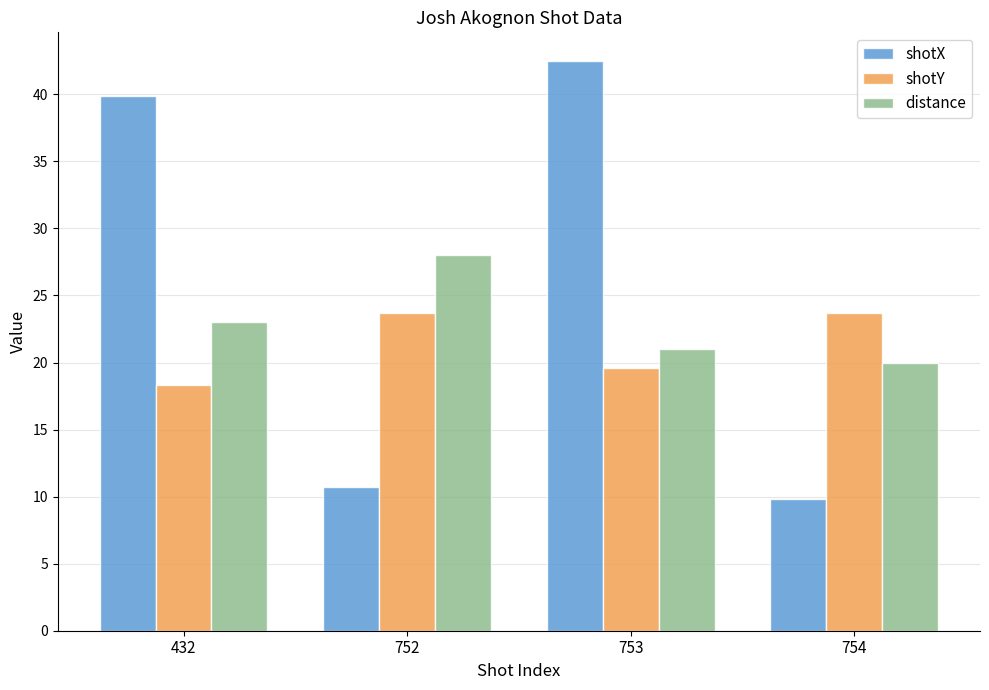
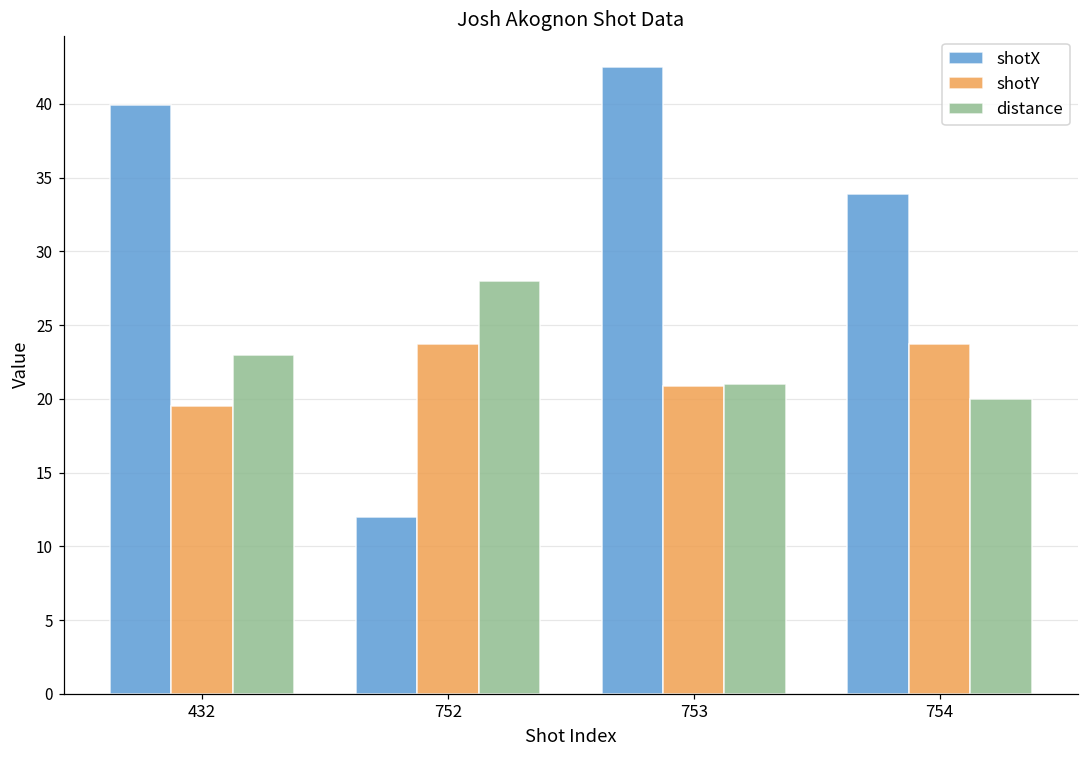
shotY, 432: 18.3 -> 19.5
shotX, 752: 10.7 -> 12.0
shotY, 753: 19.6 -> 20.9
shotX, 754: 9.8 -> 33.9
